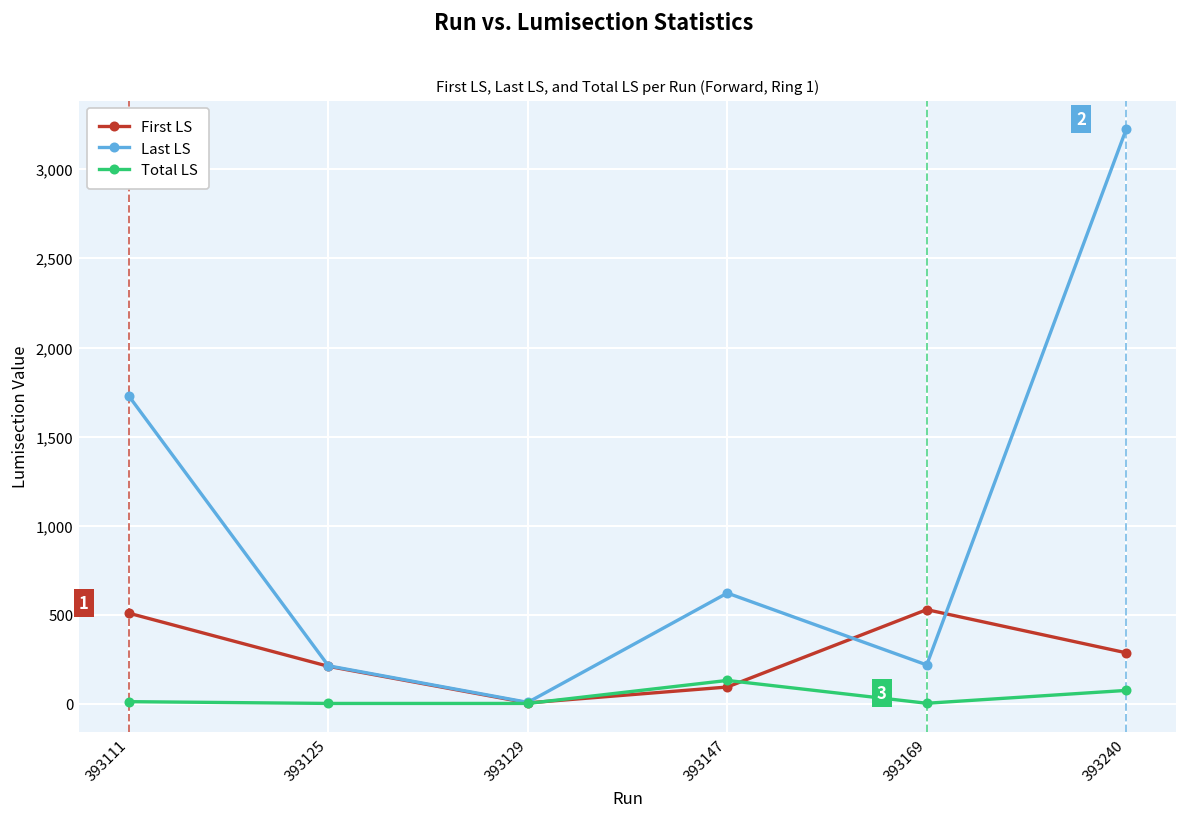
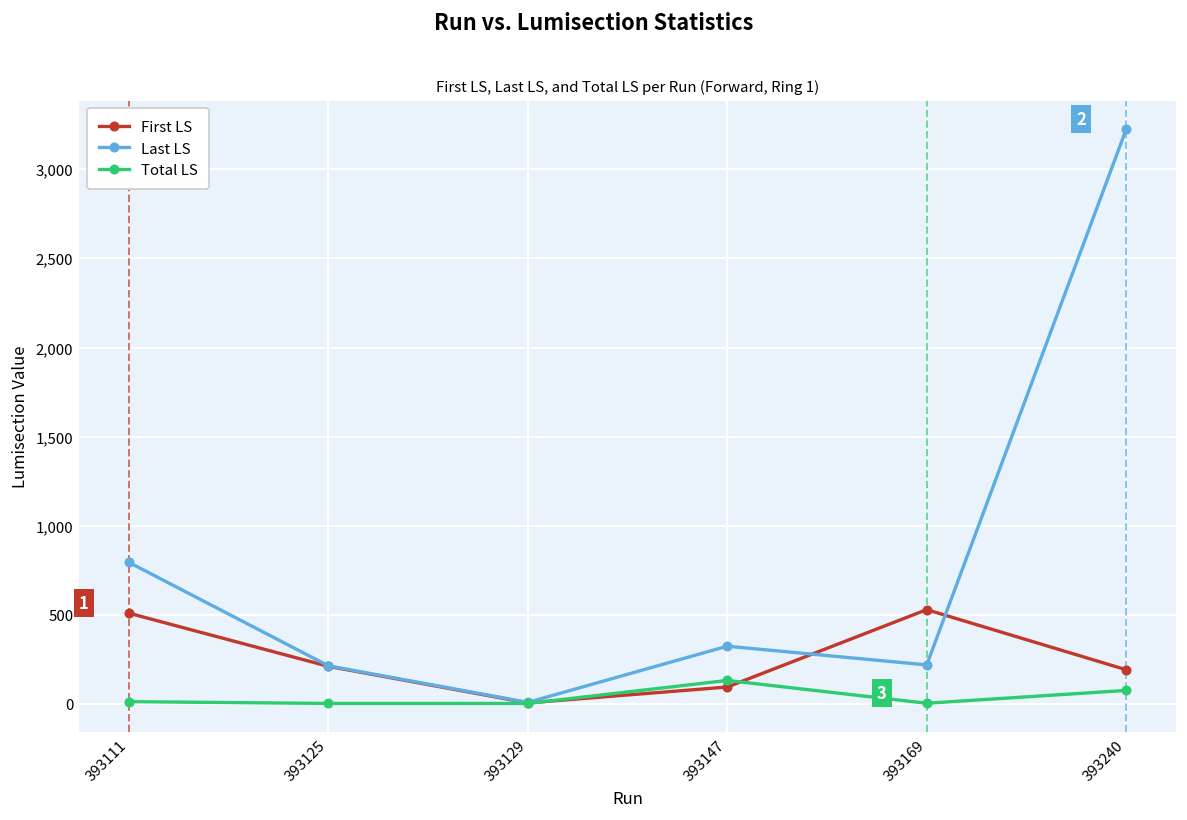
Last LS, 393111: 1,730 -> 800
Last LS, 393147: 620 -> 330
First LS, 393240: 290 -> 190
